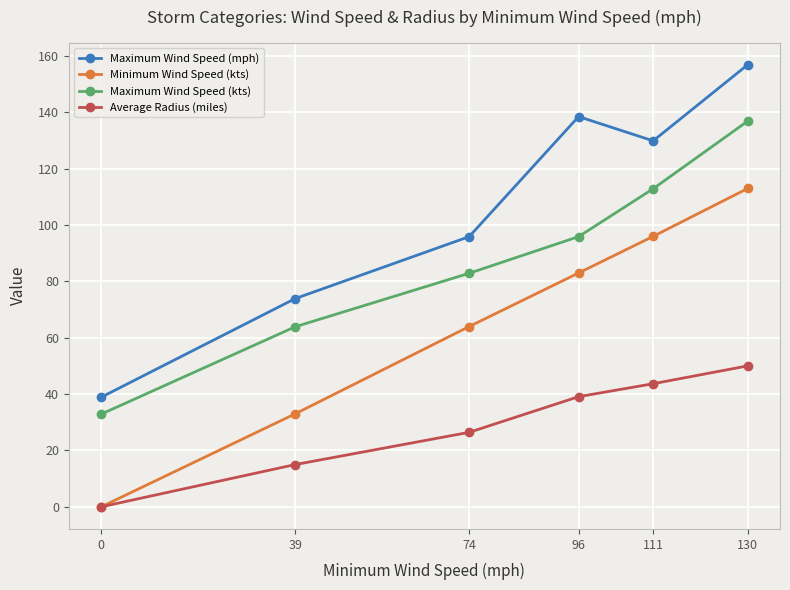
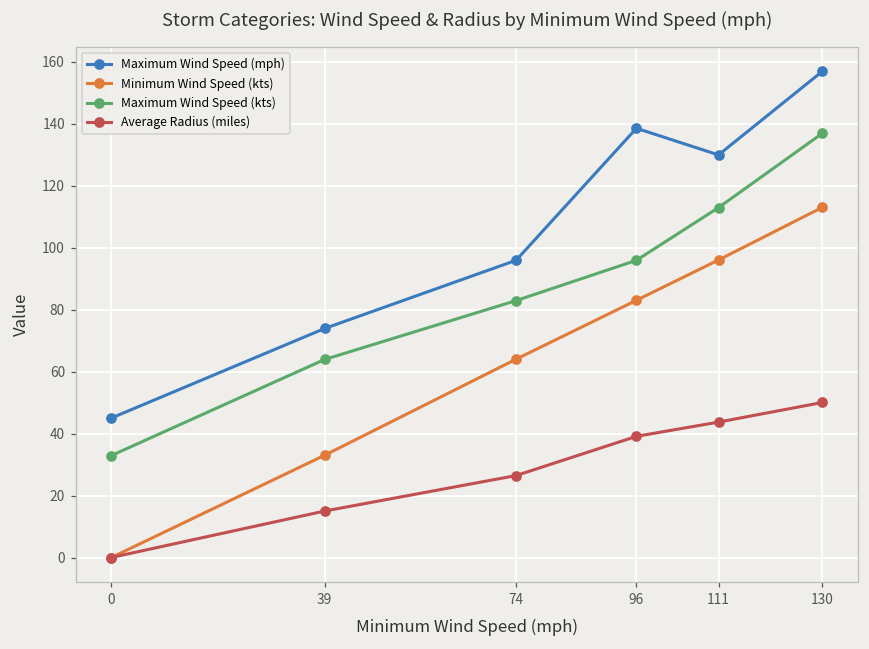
Maximum Wind Speed (mph), 0: 39 -> 45
